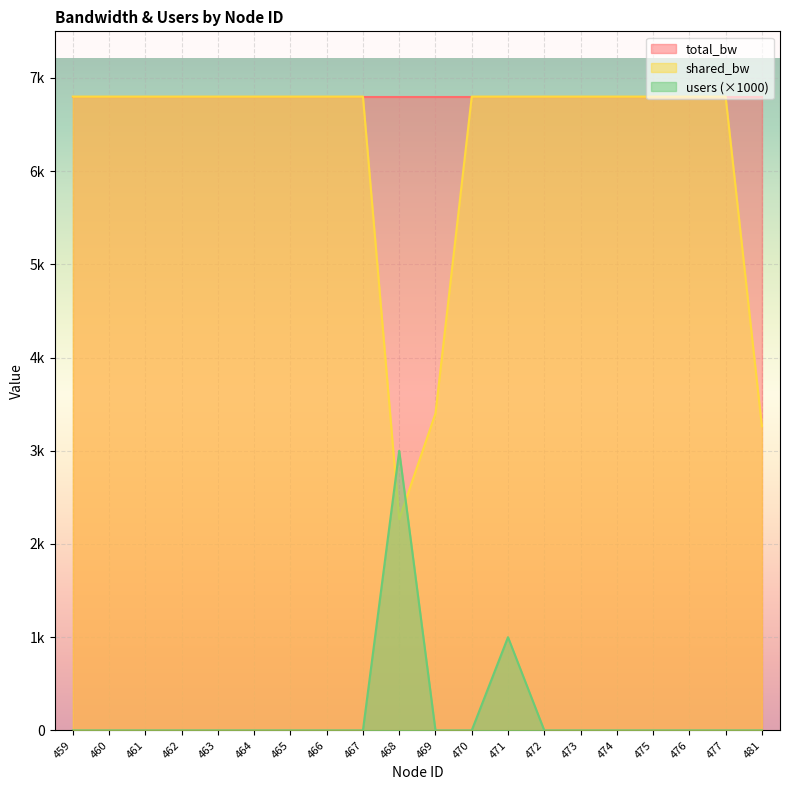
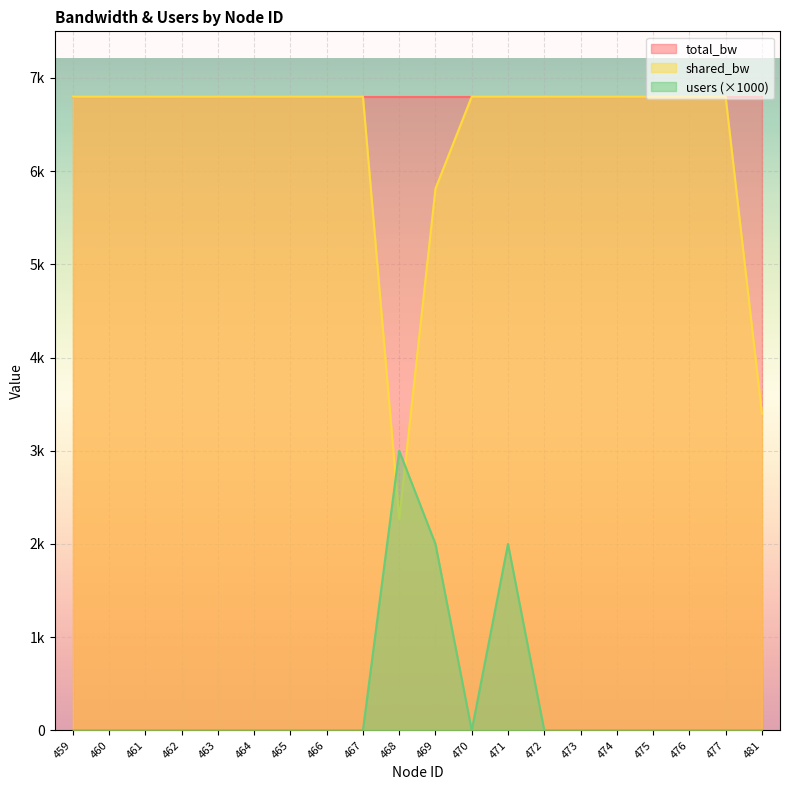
shared_bw, 469: 3400 -> 5800
users (×1000), 469: 0 -> 2000
users (×1000), 471: 1000 -> 2000
shared_bw, 481: 3300 -> 3400
